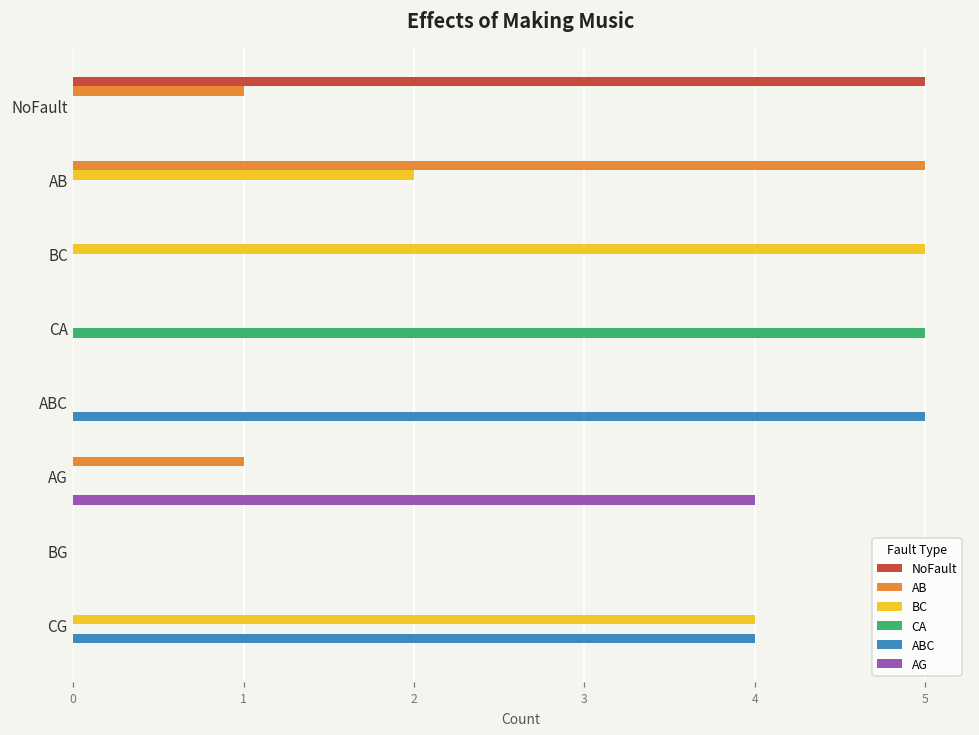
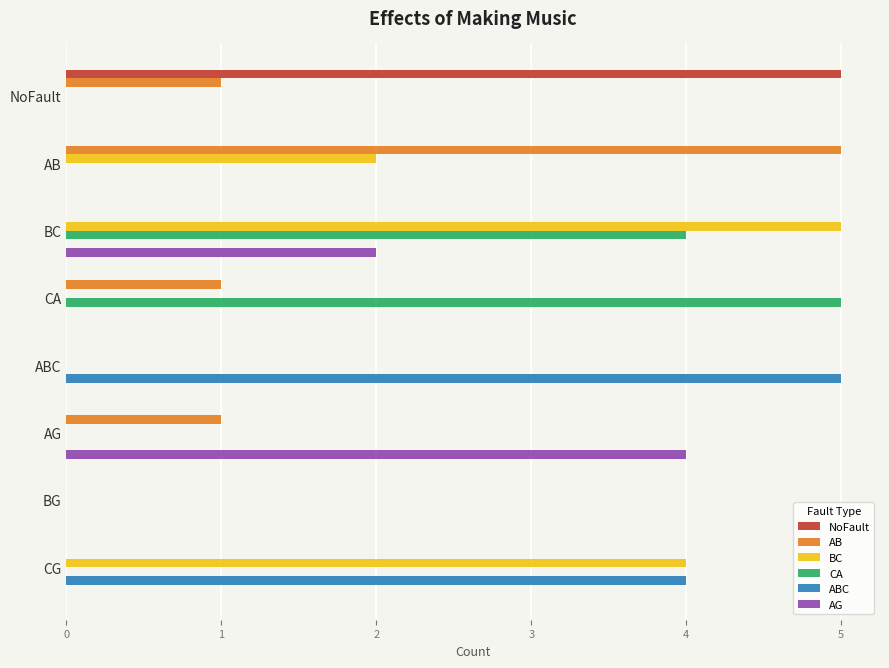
CA, BC: 0 -> 4
AG, BC: 0 -> 2
AB, CA: 0 -> 1
